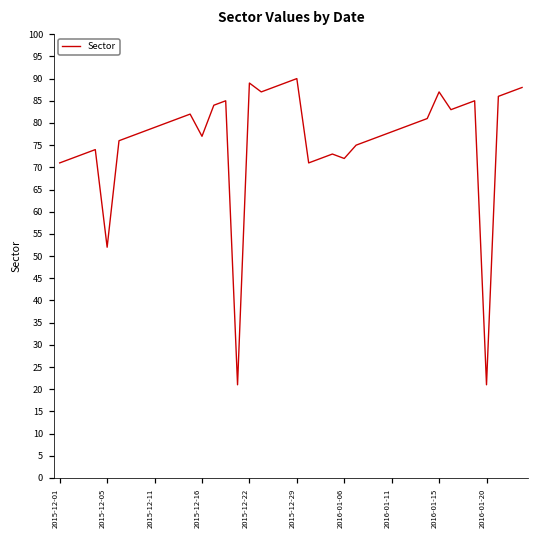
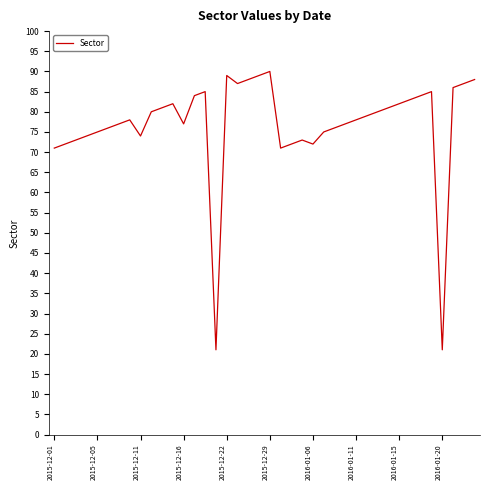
2015-12-05: 52 -> 75
2015-12-11: 79 -> 74
2016-01-15: 87 -> 82
